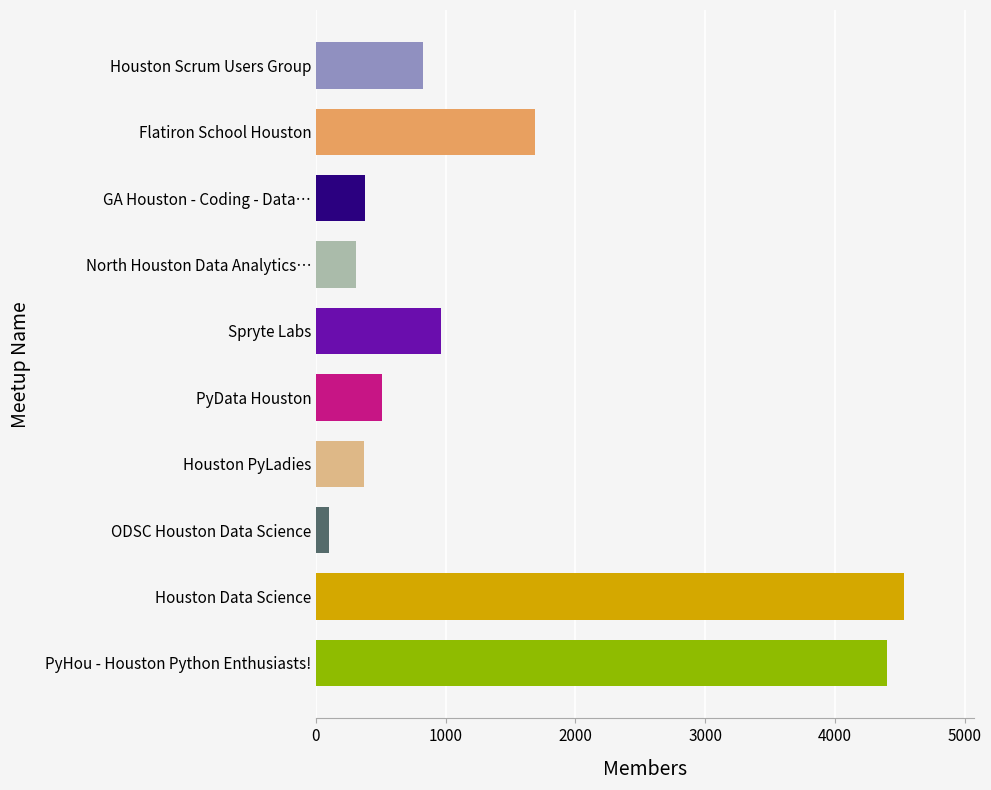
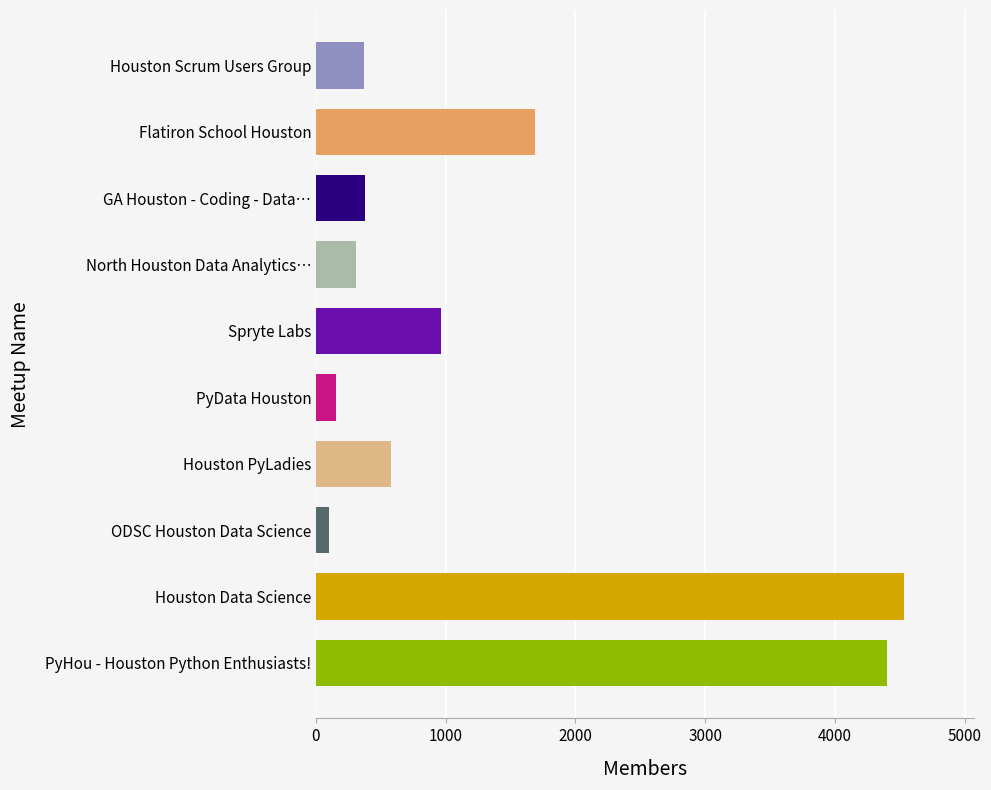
Houston Scrum Users Group: 820 -> 370
PyData Houston: 510 -> 160
Houston PyLadies: 370 -> 580
